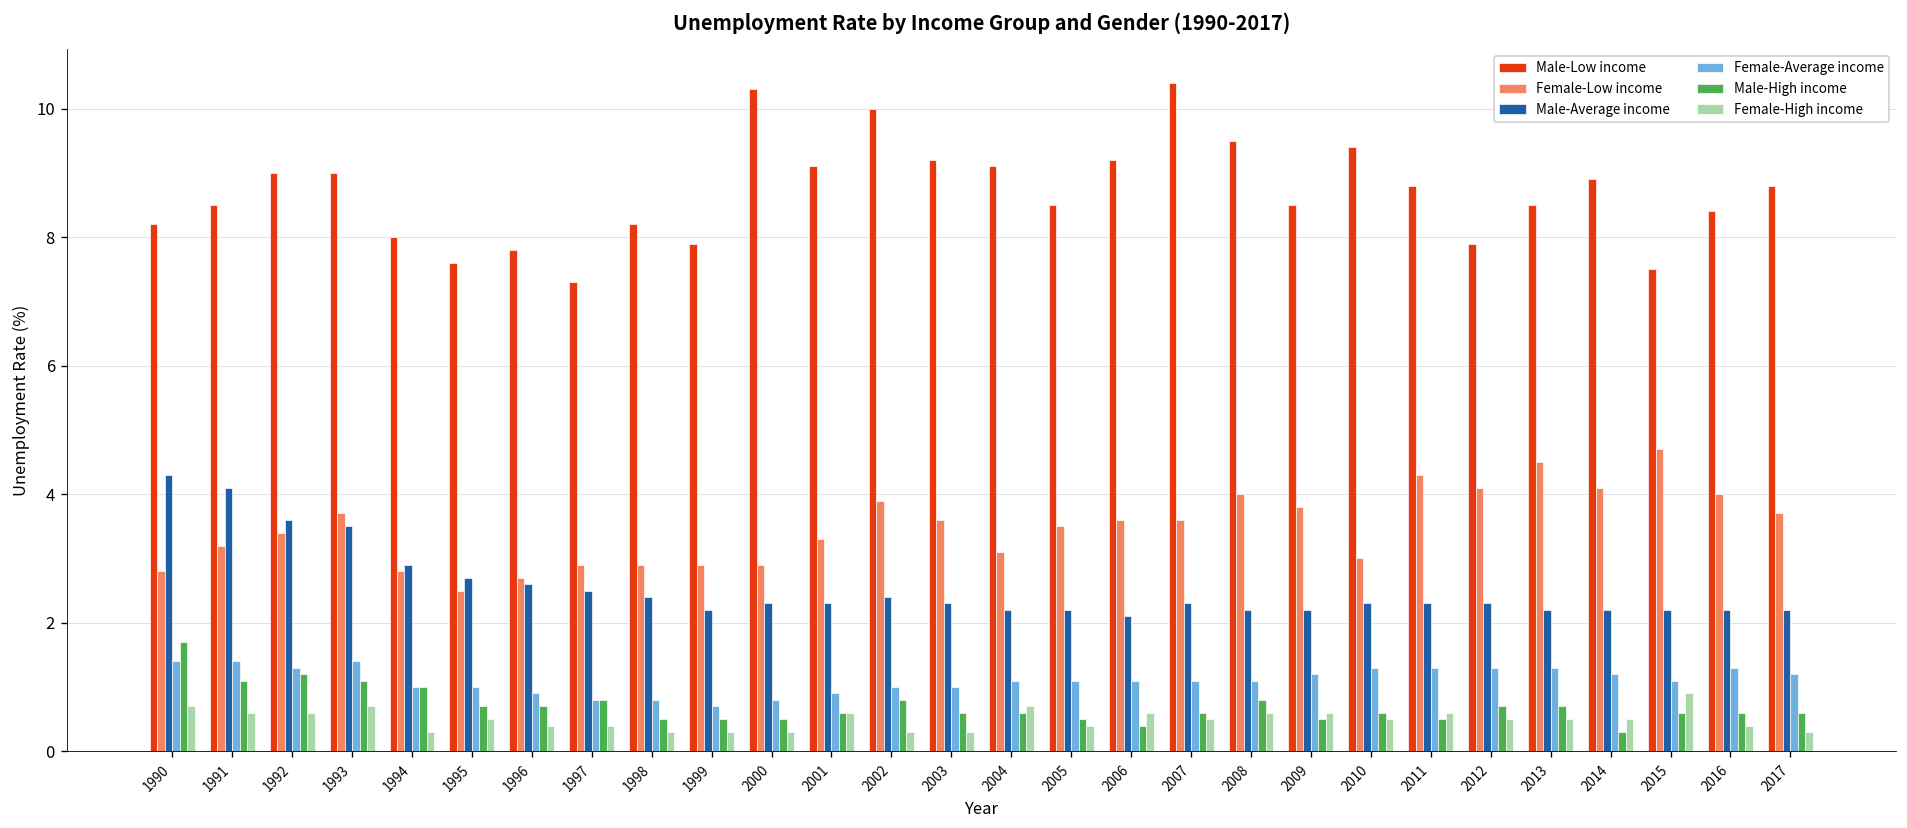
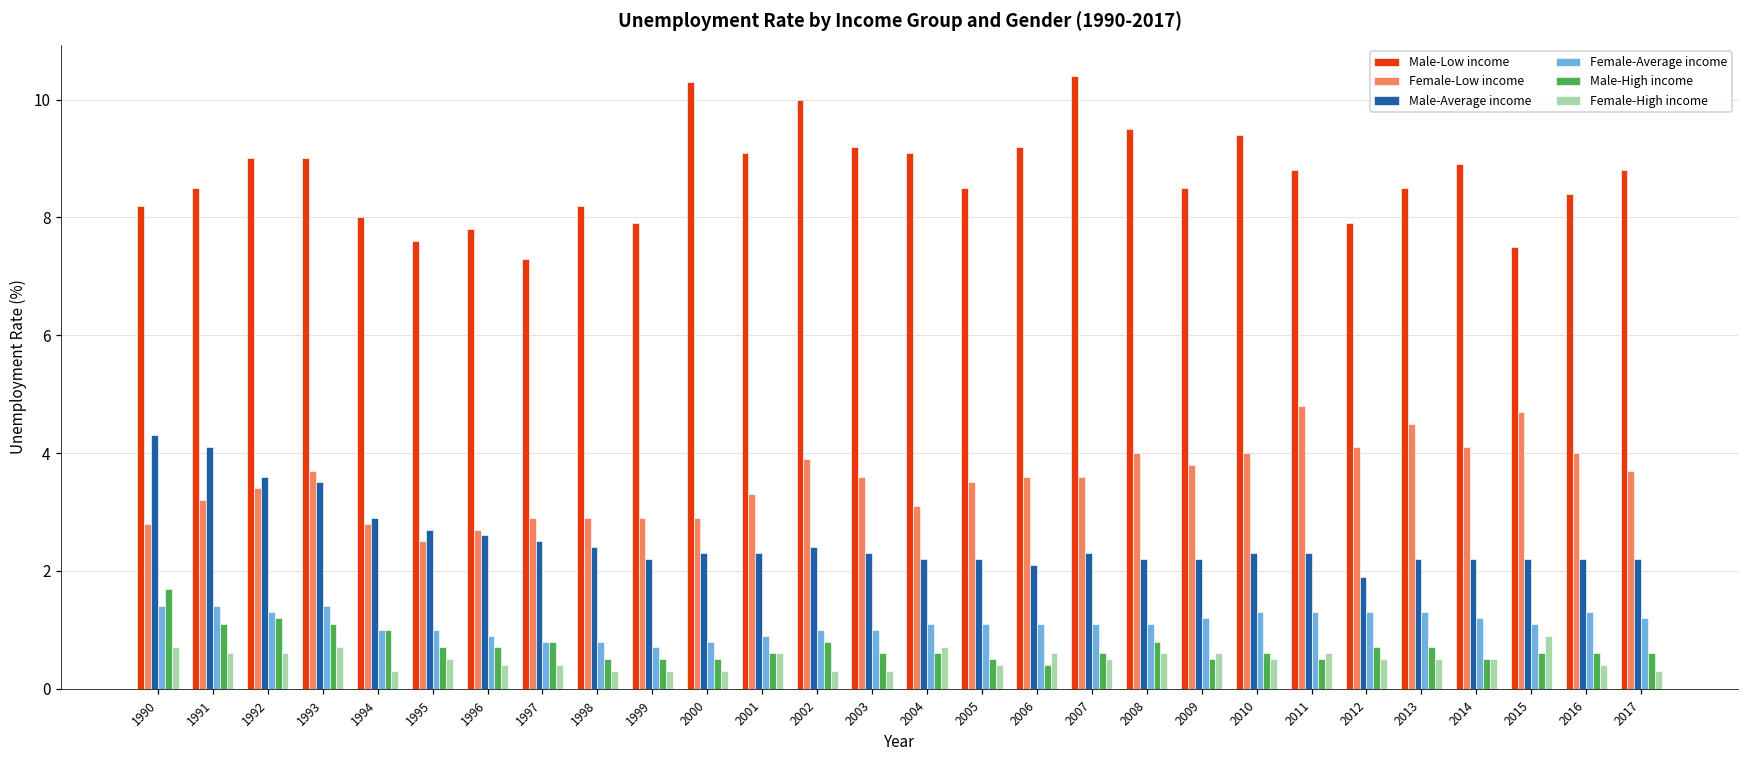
Female-Low income, 2010: 3 -> 4
Female-Low income, 2011: 4.3 -> 4.8
Male-Average income, 2012: 2.3 -> 1.9
Male-High income, 2014: 0.3 -> 0.5
